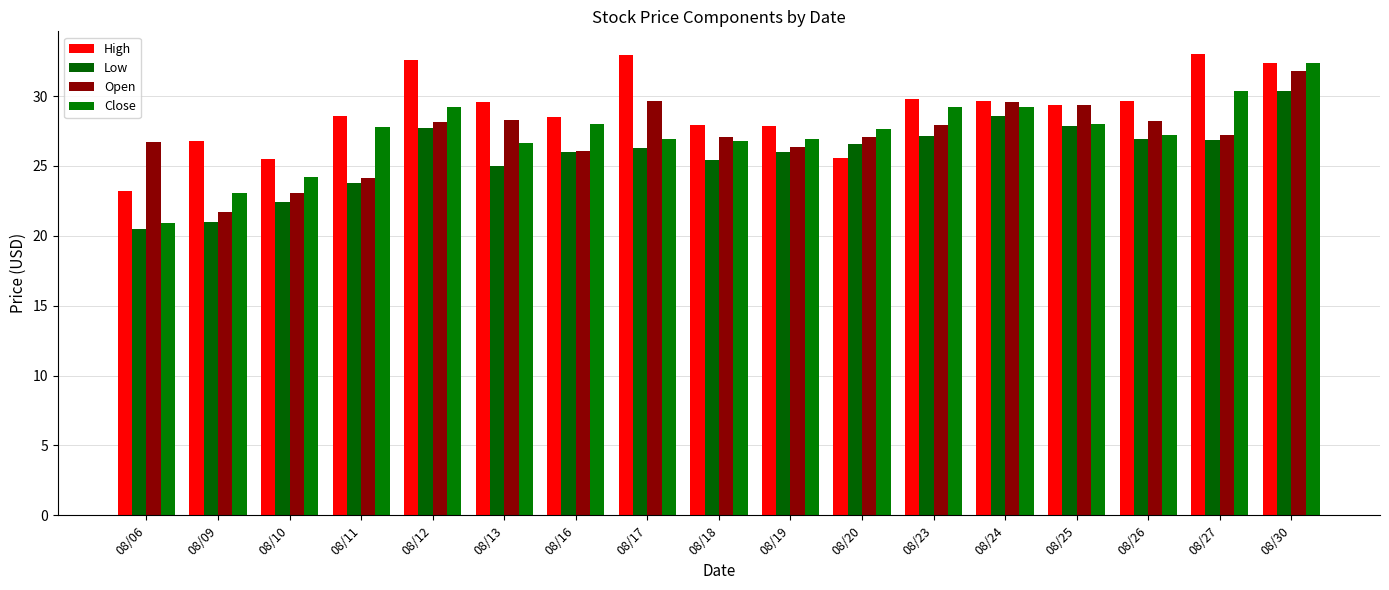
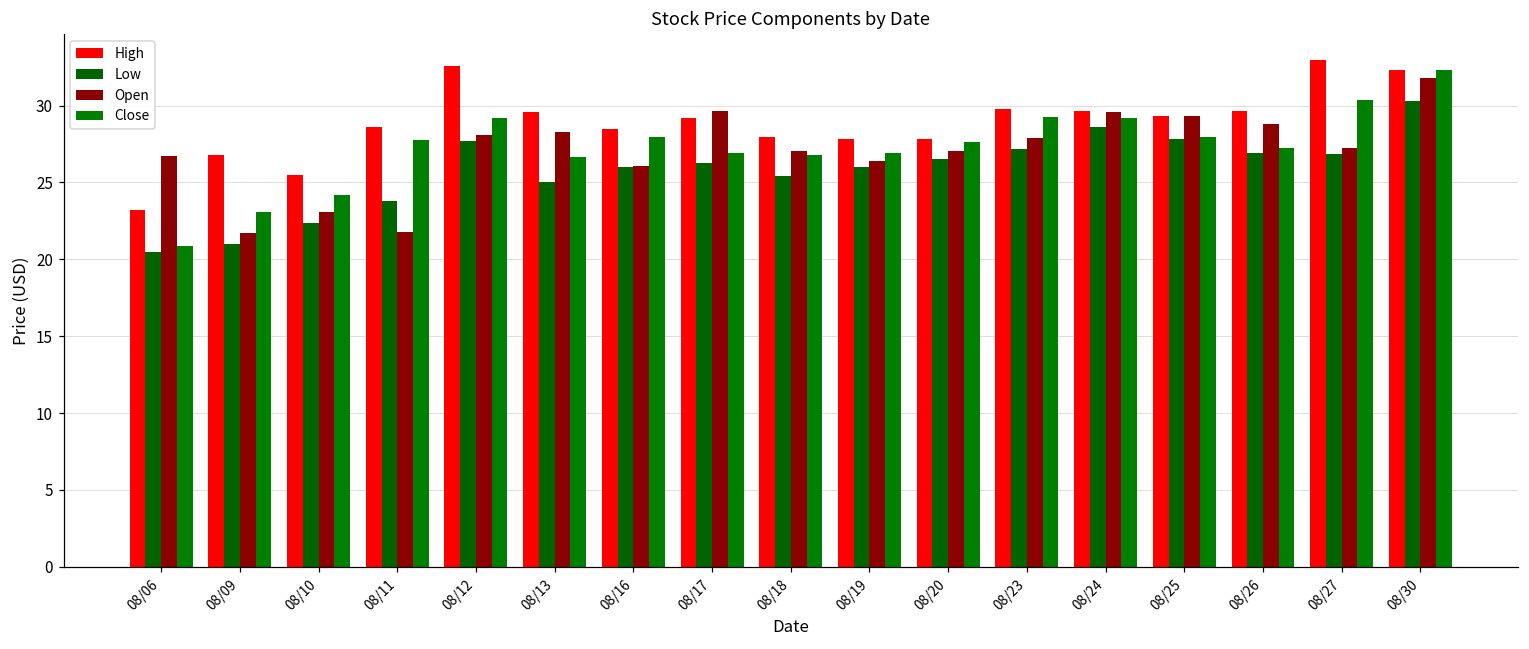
Open, 08/11: 24.1 -> 21.8
High, 08/17: 32.9 -> 29.2
High, 08/20: 25.6 -> 27.9
Open, 08/26: 28.2 -> 28.8
